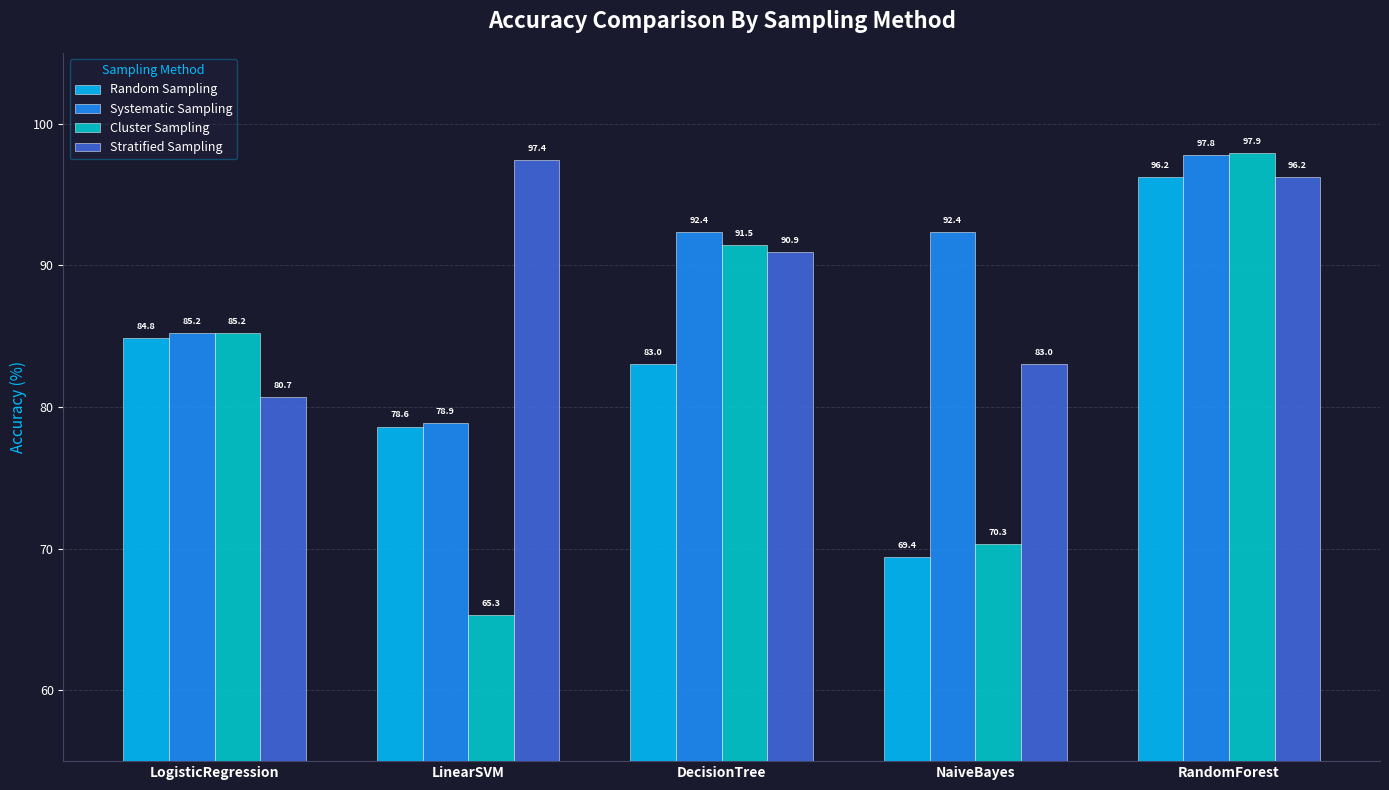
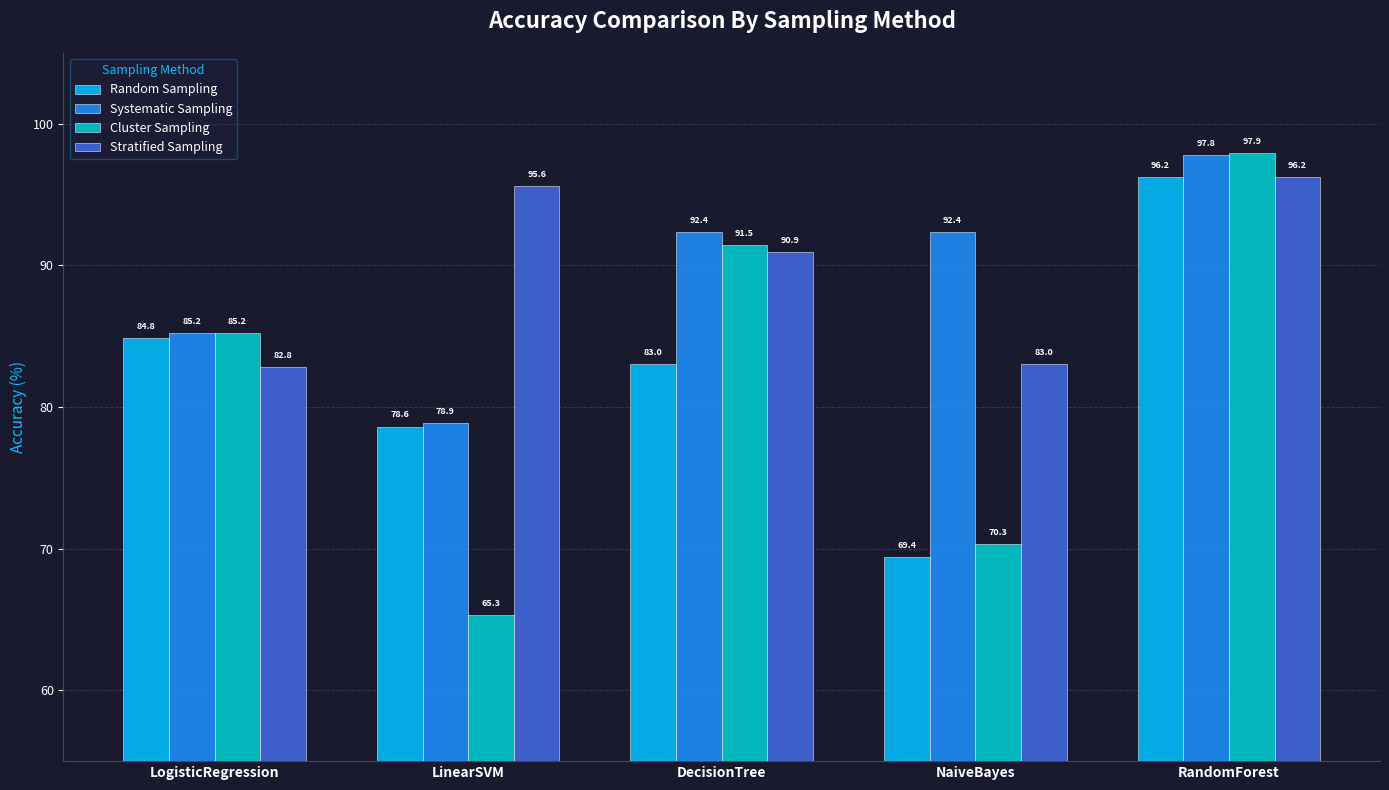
Stratified Sampling, LogisticRegression: 80.7 -> 82.8
Stratified Sampling, LinearSVM: 97.4 -> 95.6
